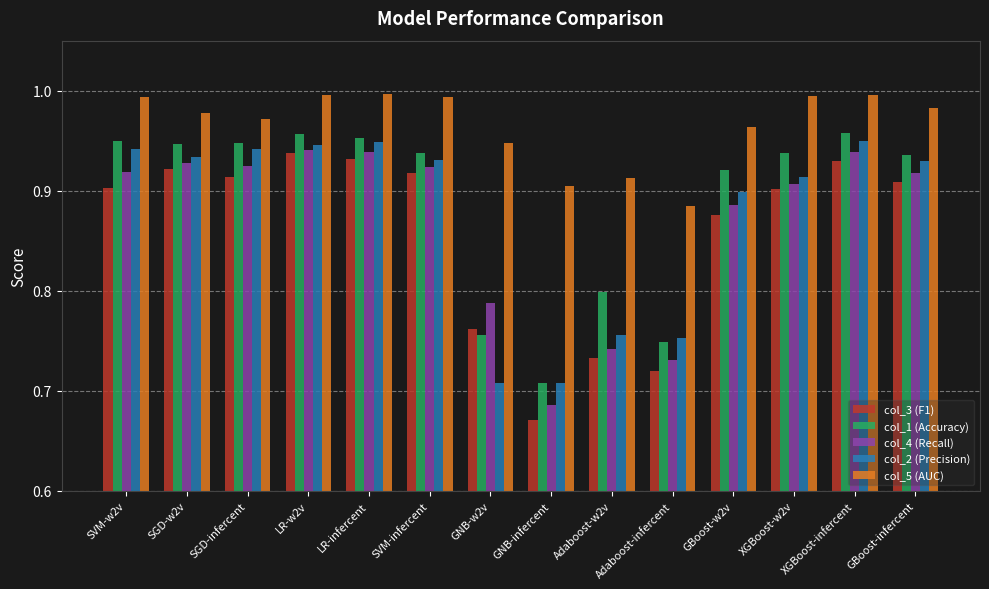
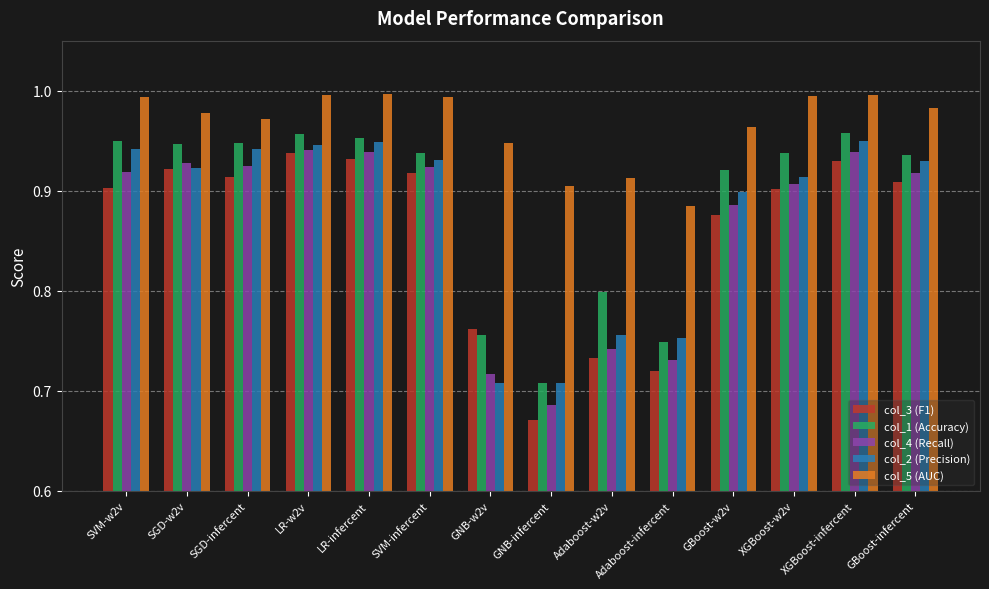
col_2 (Precision), SGD-w2v: 0.934 -> 0.923
col_4 (Recall), GNB-w2v: 0.788 -> 0.717
